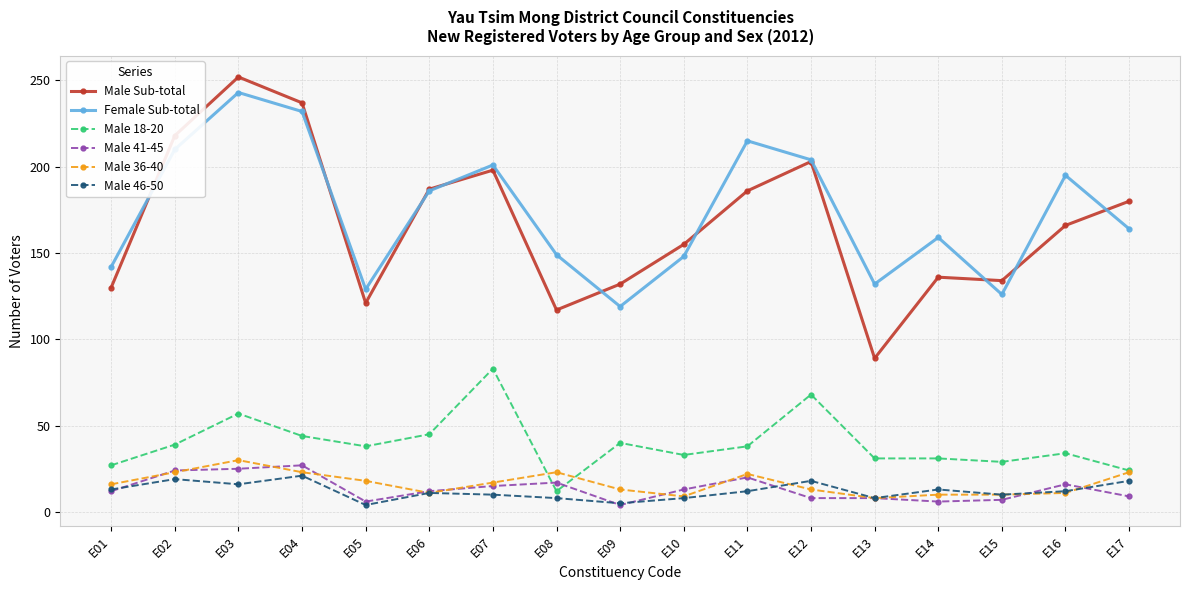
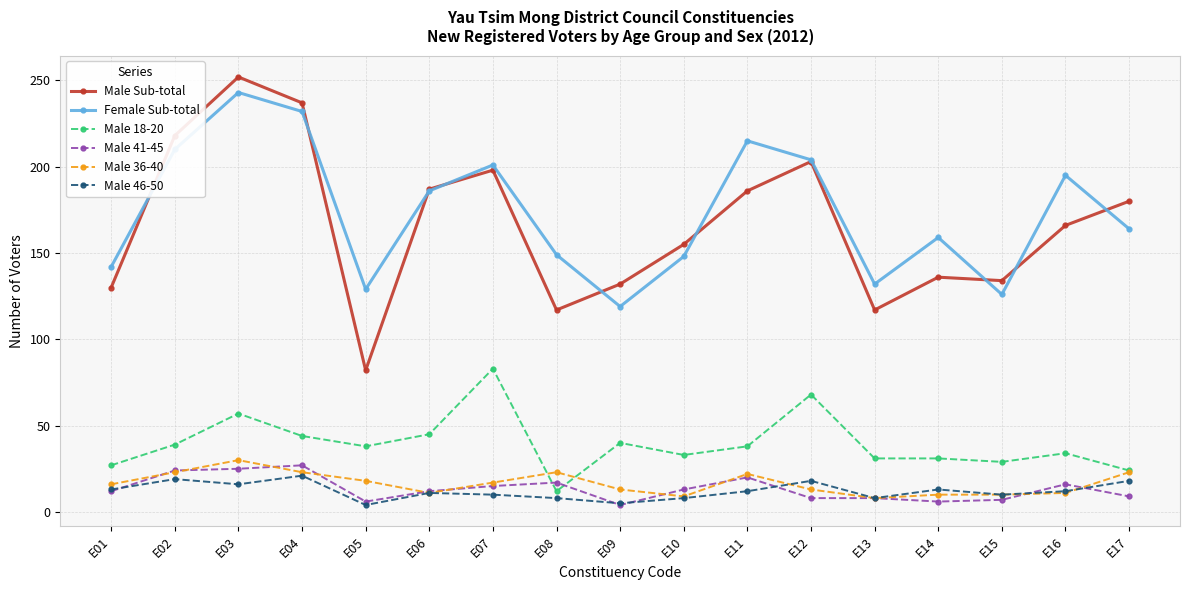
Male Sub-total, E05: 121 -> 82
Male Sub-total, E13: 89 -> 117
